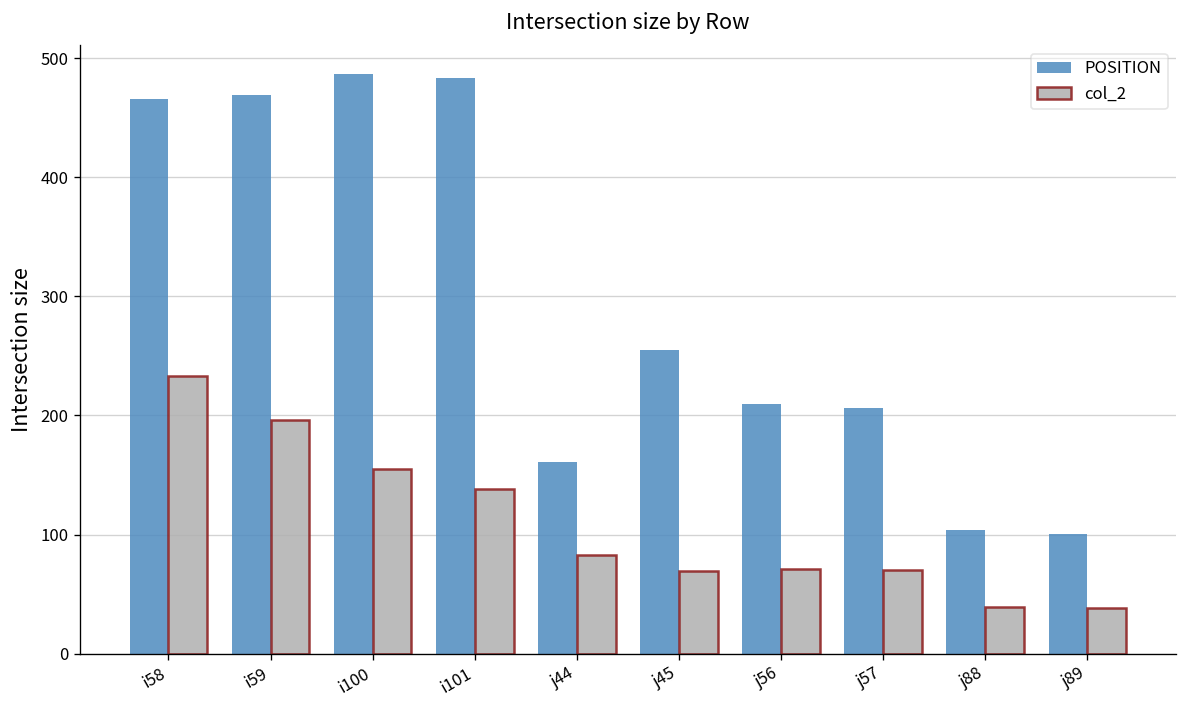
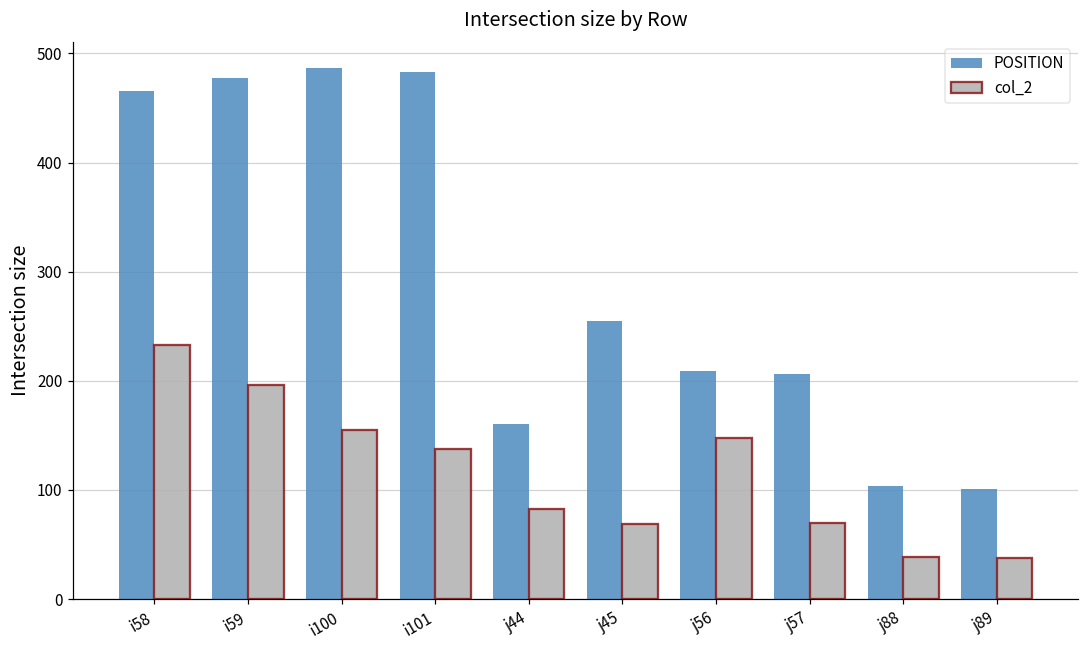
POSITION, i59: 470 -> 480
col_2, j56: 70 -> 150
